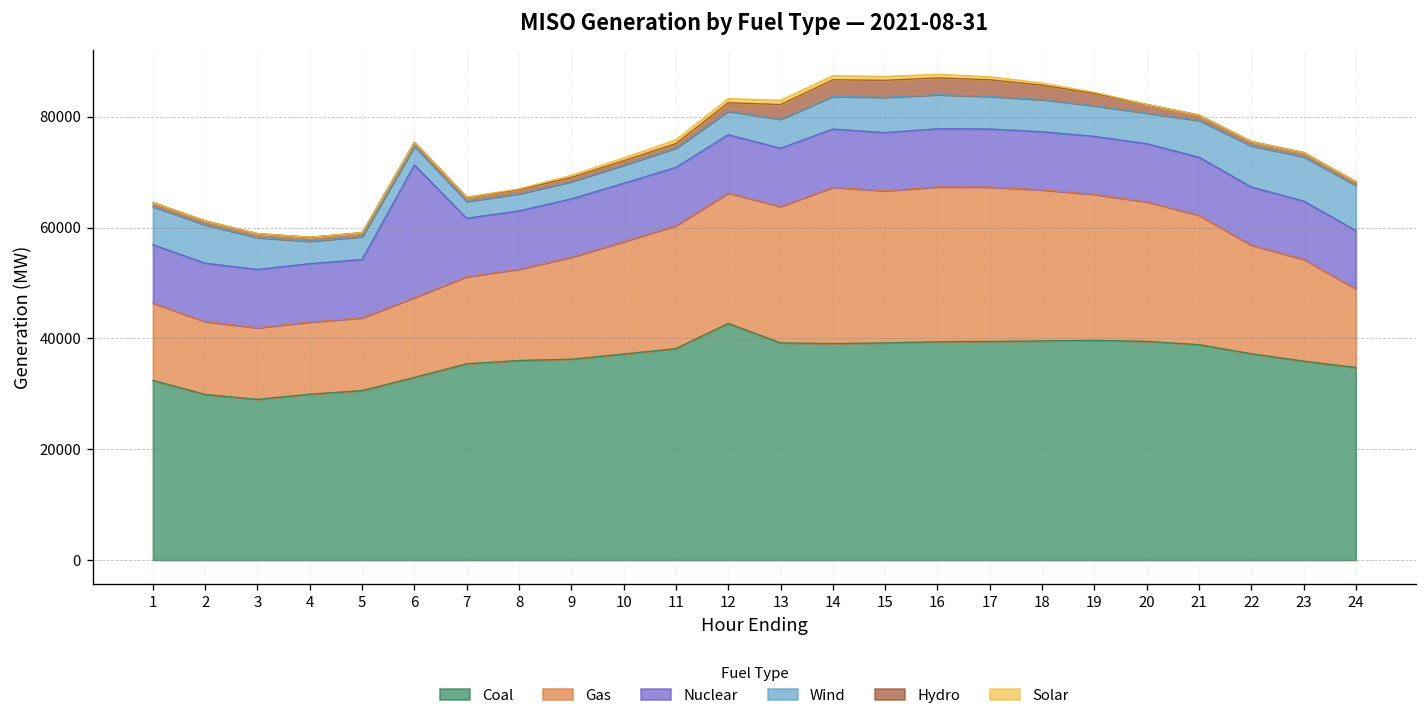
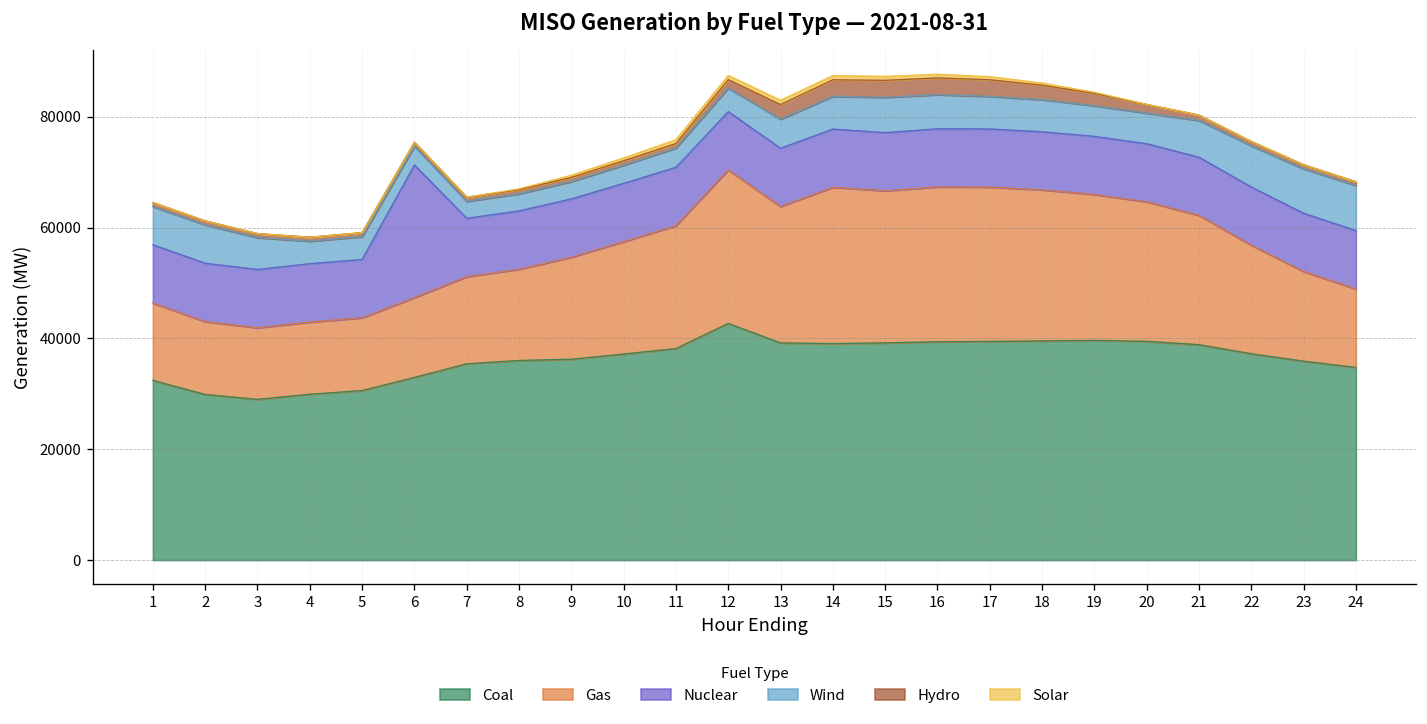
Gas, 12: 24000 -> 28000
Gas, 23: 18000 -> 16000
